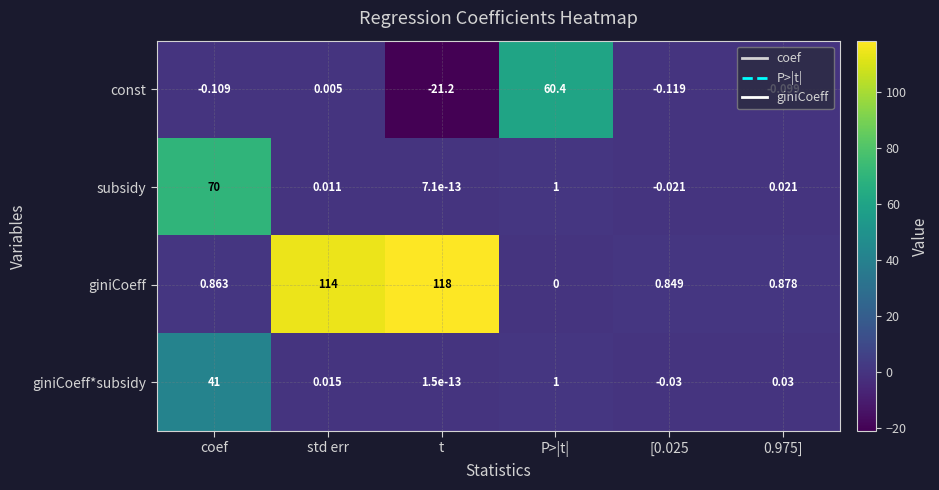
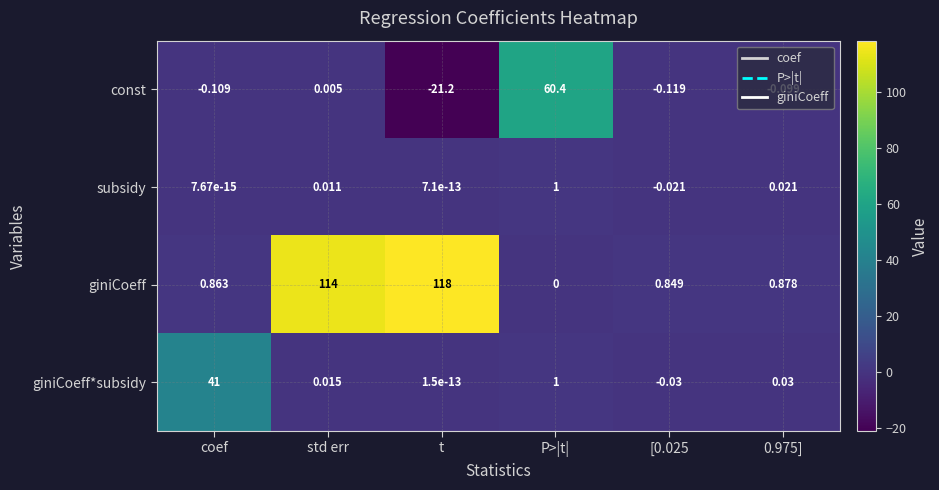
subsidy, coef: 70 -> 7.67e-15
